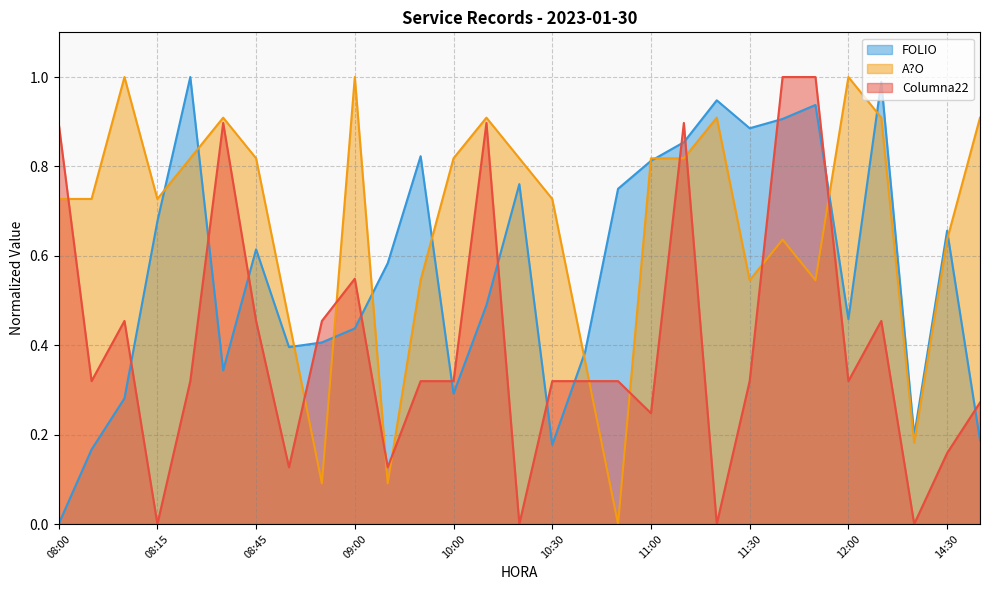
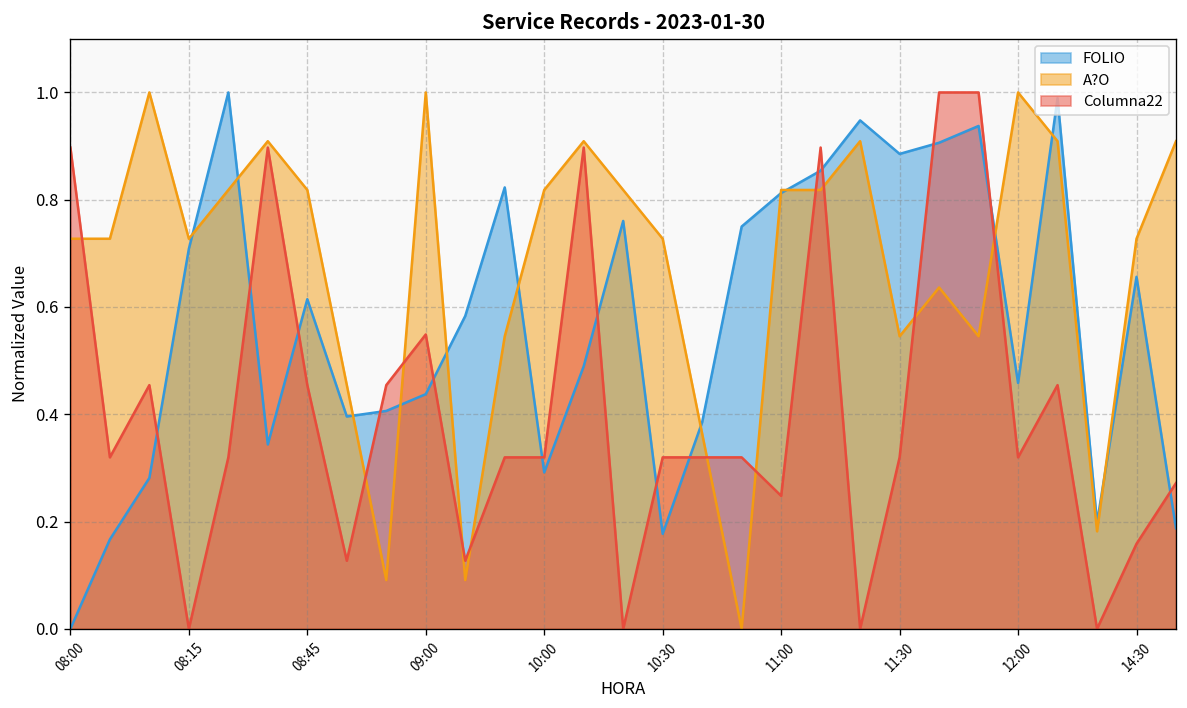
FOLIO, 08:15: 0.68 -> 0.71
A?O, 14:30: 0.64 -> 0.73
